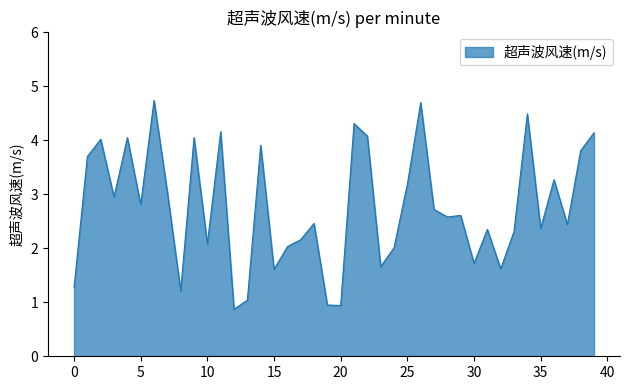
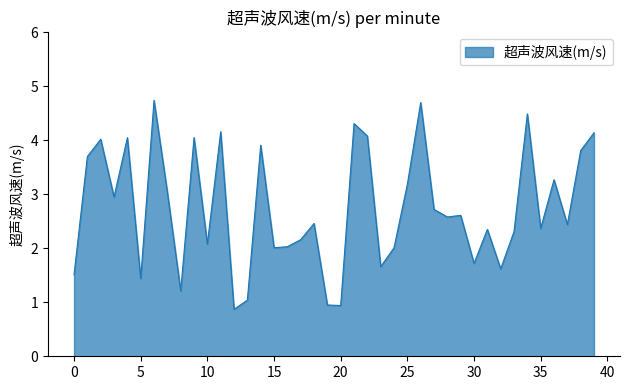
0: 1.3 -> 1.5
5: 2.8 -> 1.4
15: 1.6 -> 2.0
